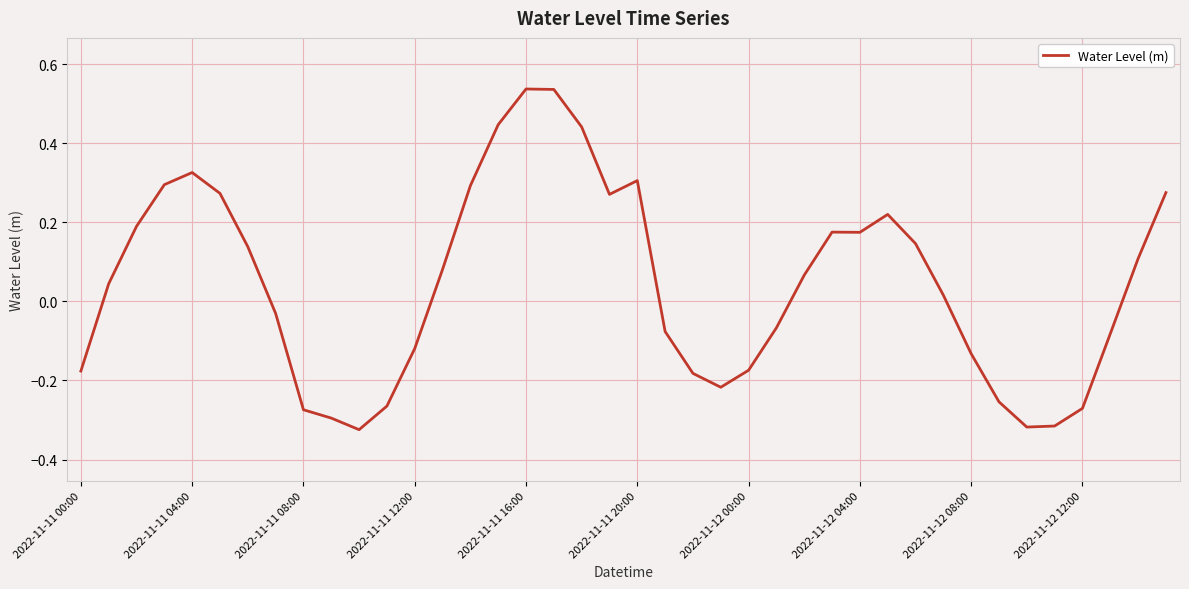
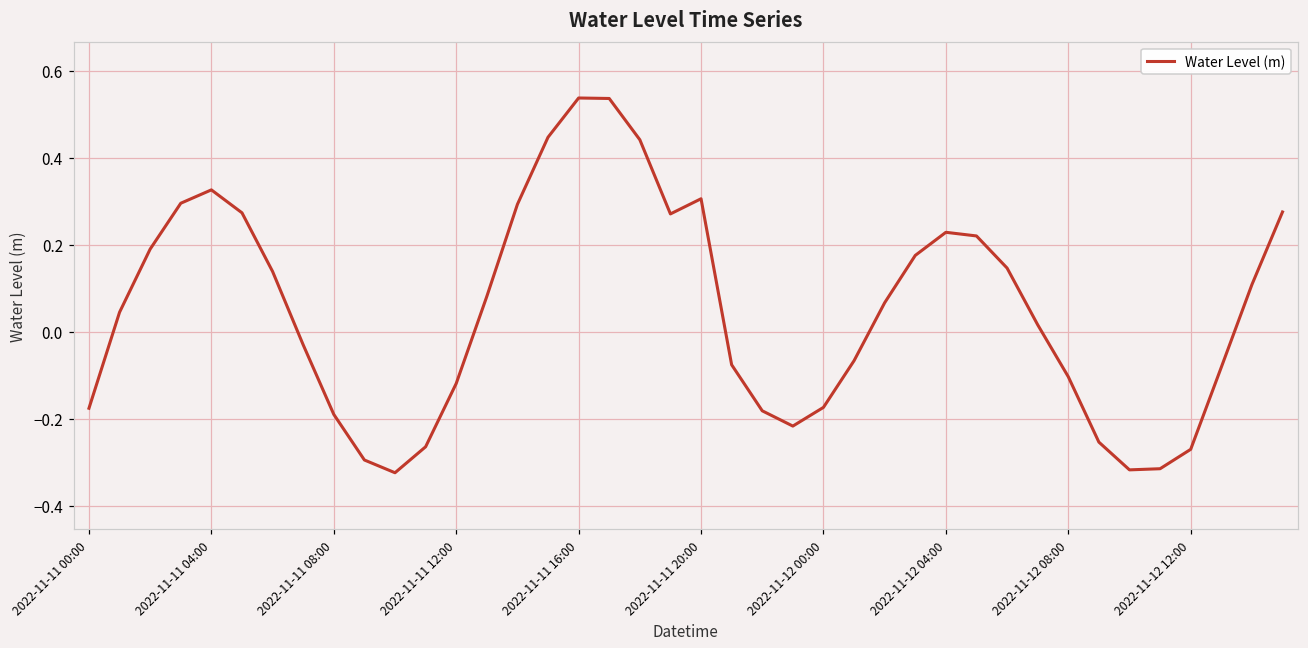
2022-11-11 08:00: -0.27 -> -0.19
2022-11-12 04:00: 0.17 -> 0.23
2022-11-12 08:00: -0.13 -> -0.10
